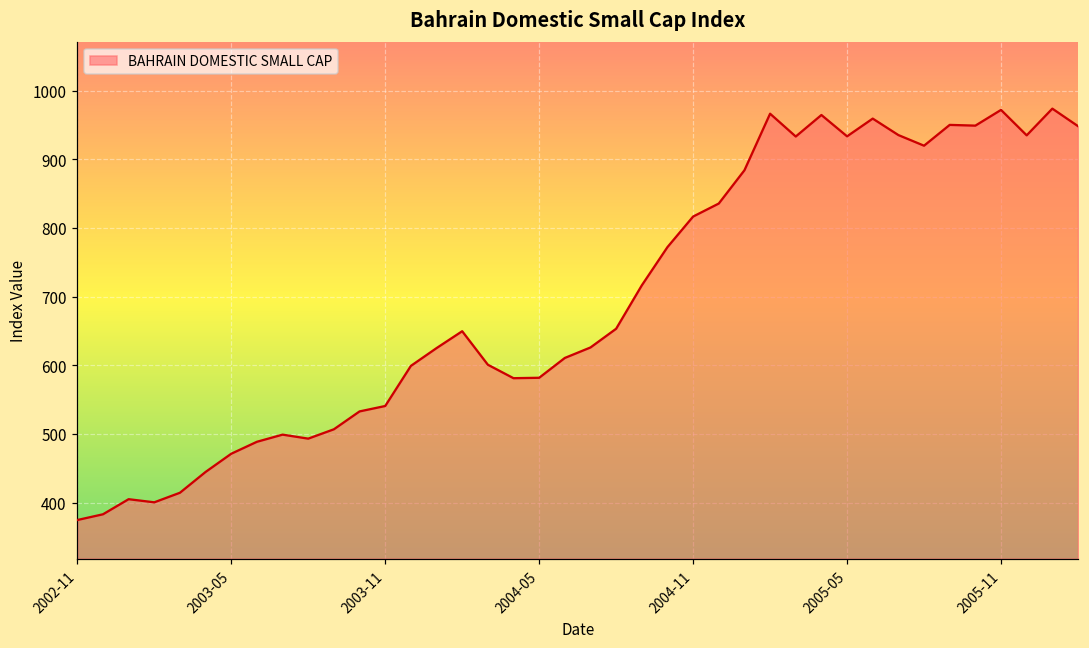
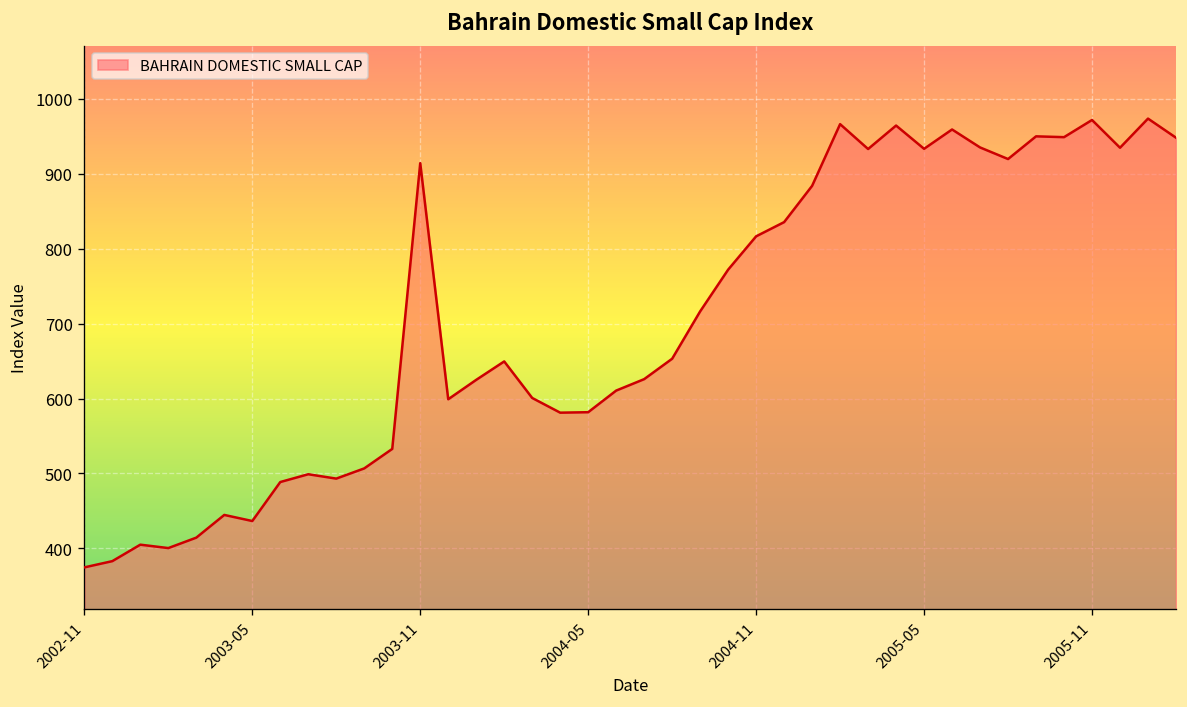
2003-05: 470 -> 440
2003-11: 540 -> 910
